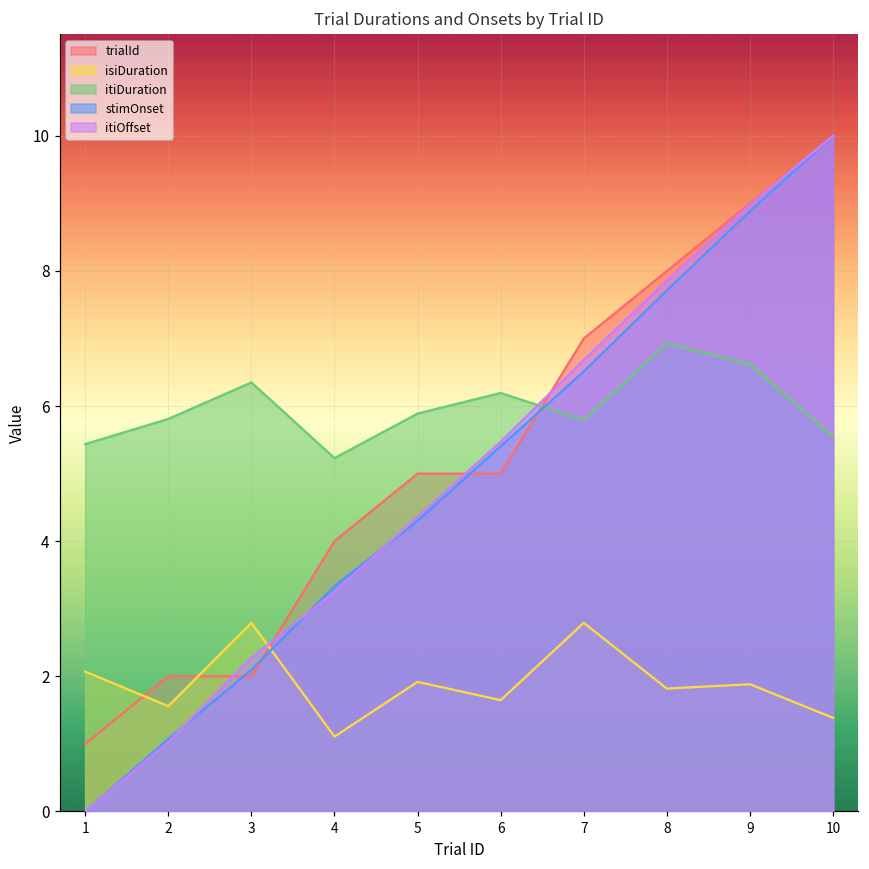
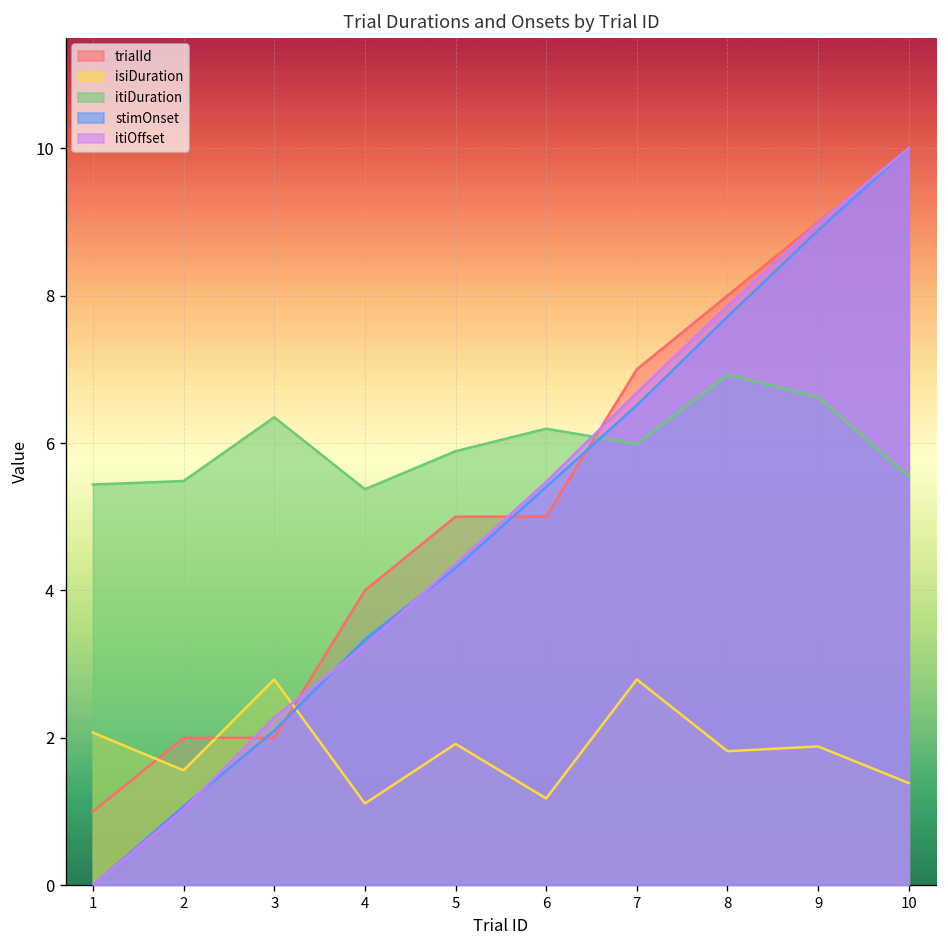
itiDuration, 2: 5.8 -> 5.5
itiDuration, 4: 5.2 -> 5.4
isiDuration, 6: 1.6 -> 1.2
itiDuration, 7: 5.8 -> 6.0
